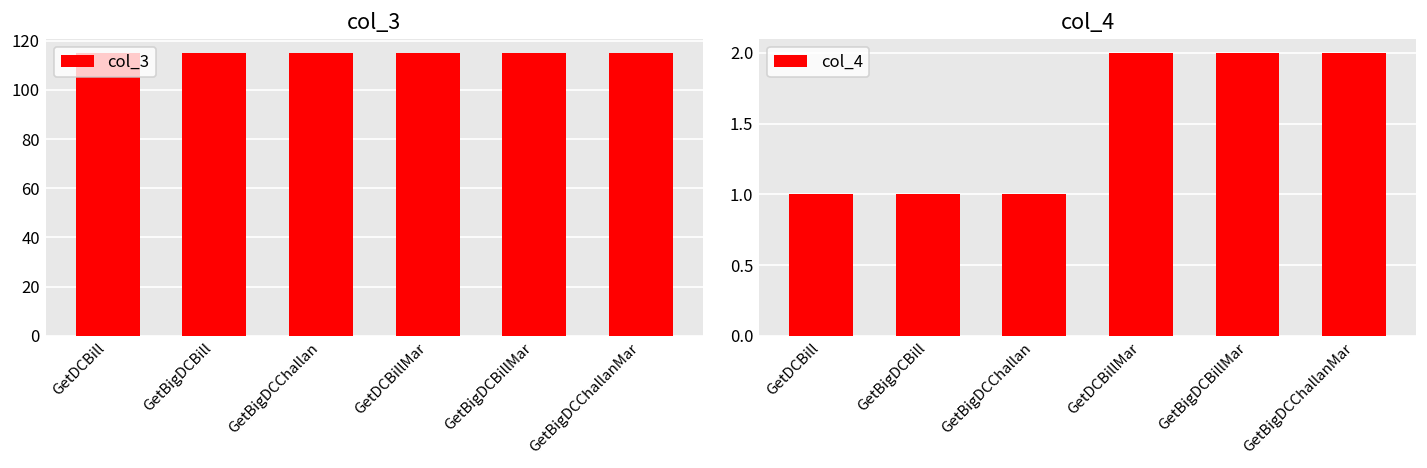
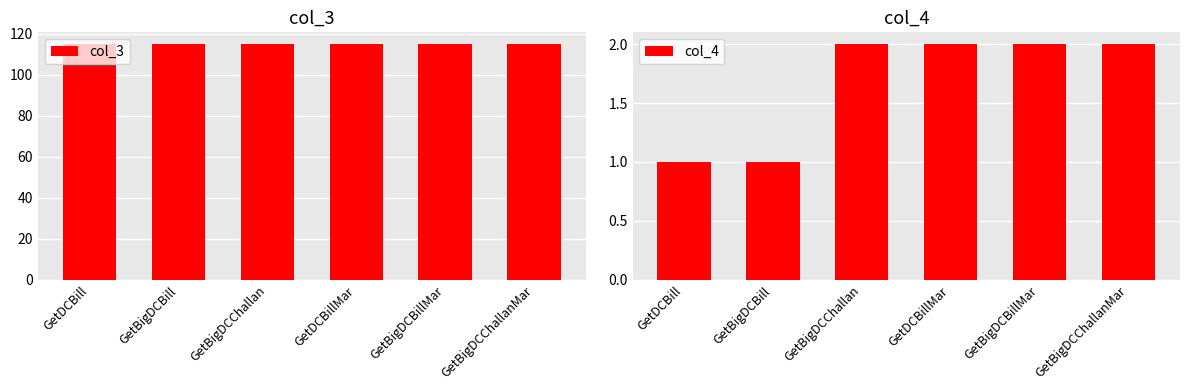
col_4, GetBigDCChallan: 1 -> 2
